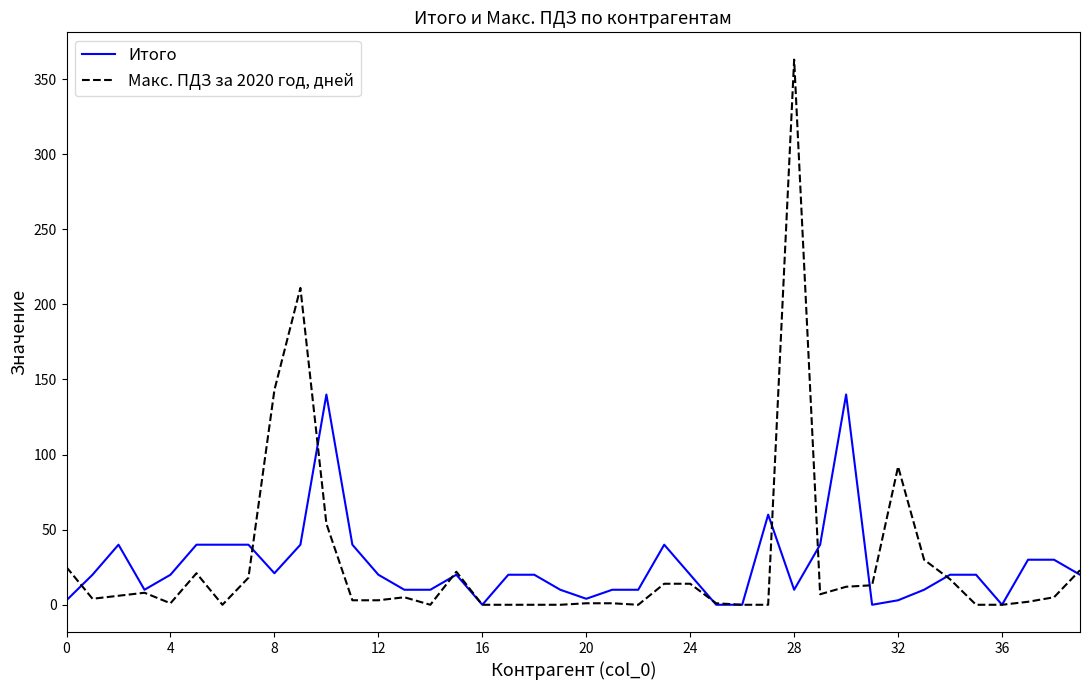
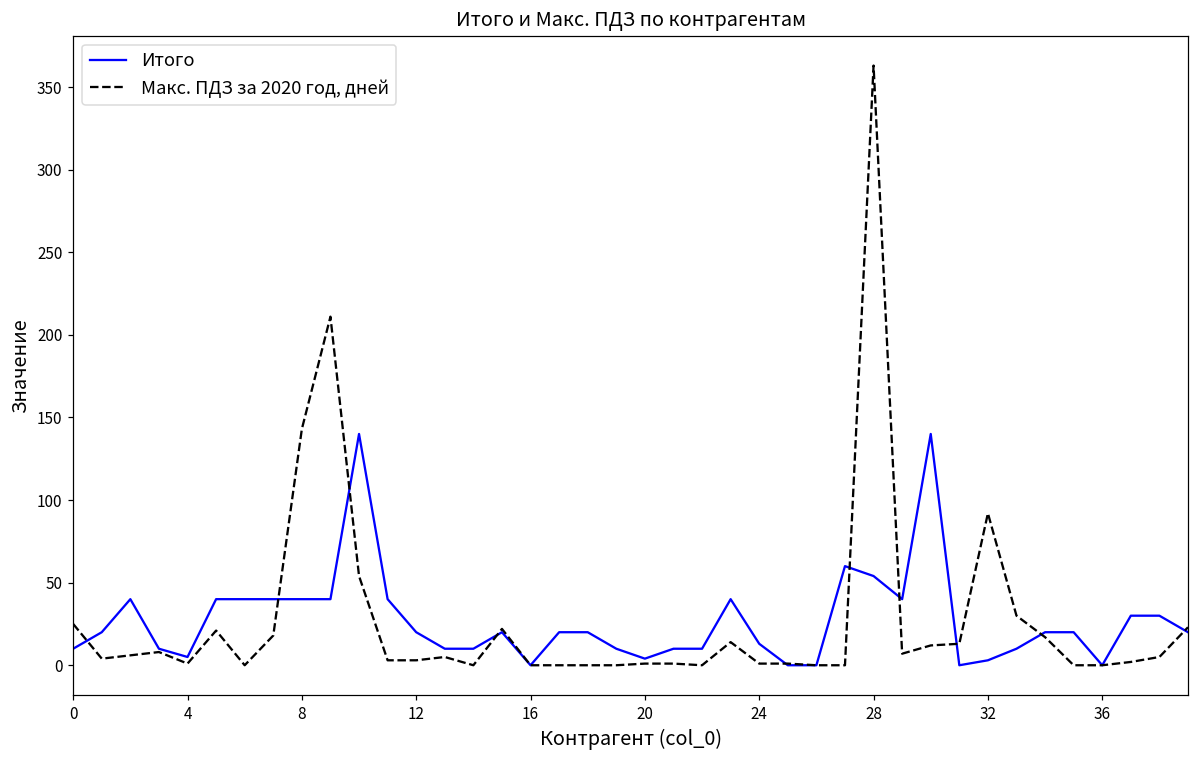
Итого, 0: 3 -> 10
Итого, 4: 20 -> 5
Итого, 8: 21 -> 40
Итого, 24: 20 -> 13
Макс. ПДЗ за 2020 год, дней, 24: 14 -> 1
Итого, 28: 10 -> 54
